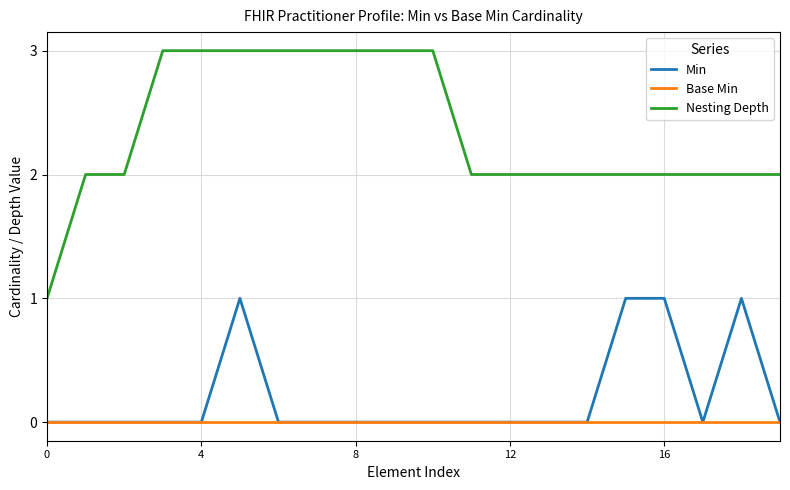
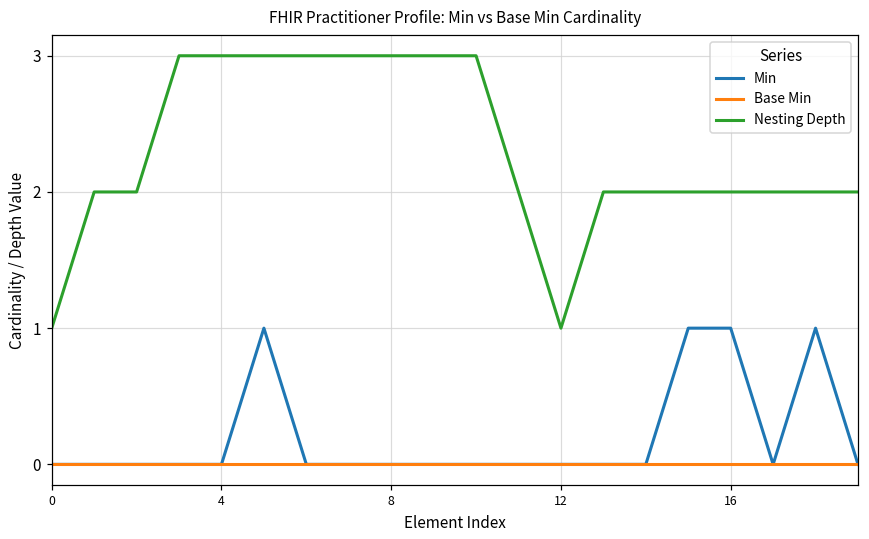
Nesting Depth, 12: 2 -> 1
